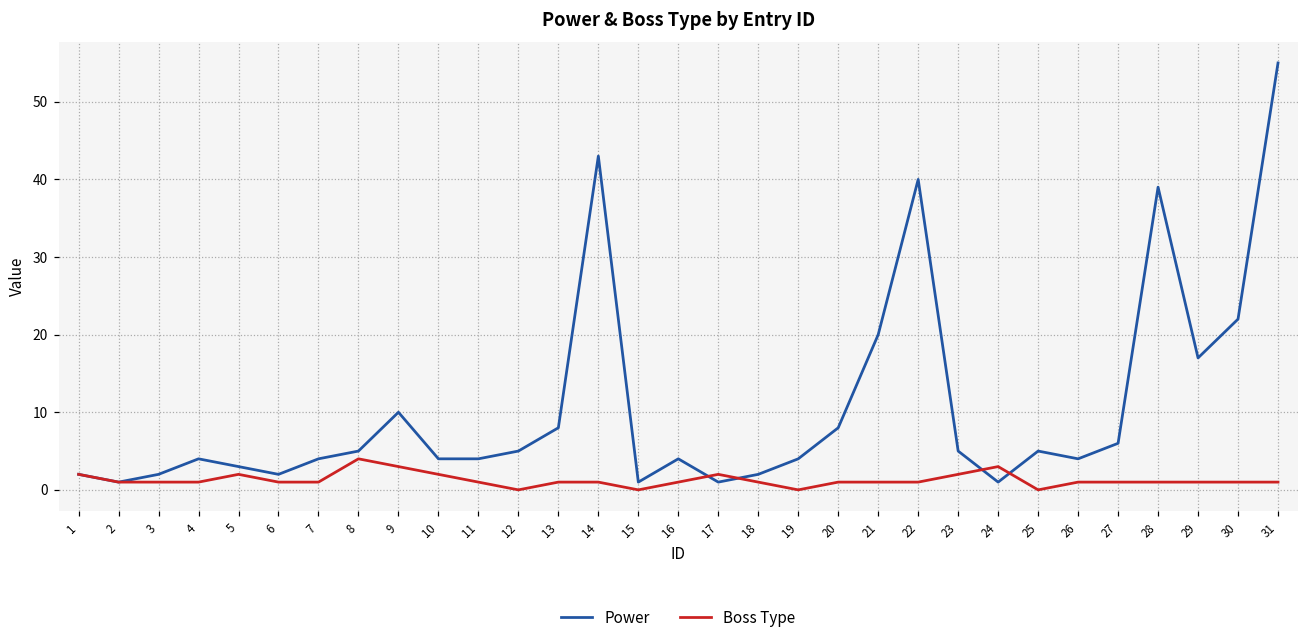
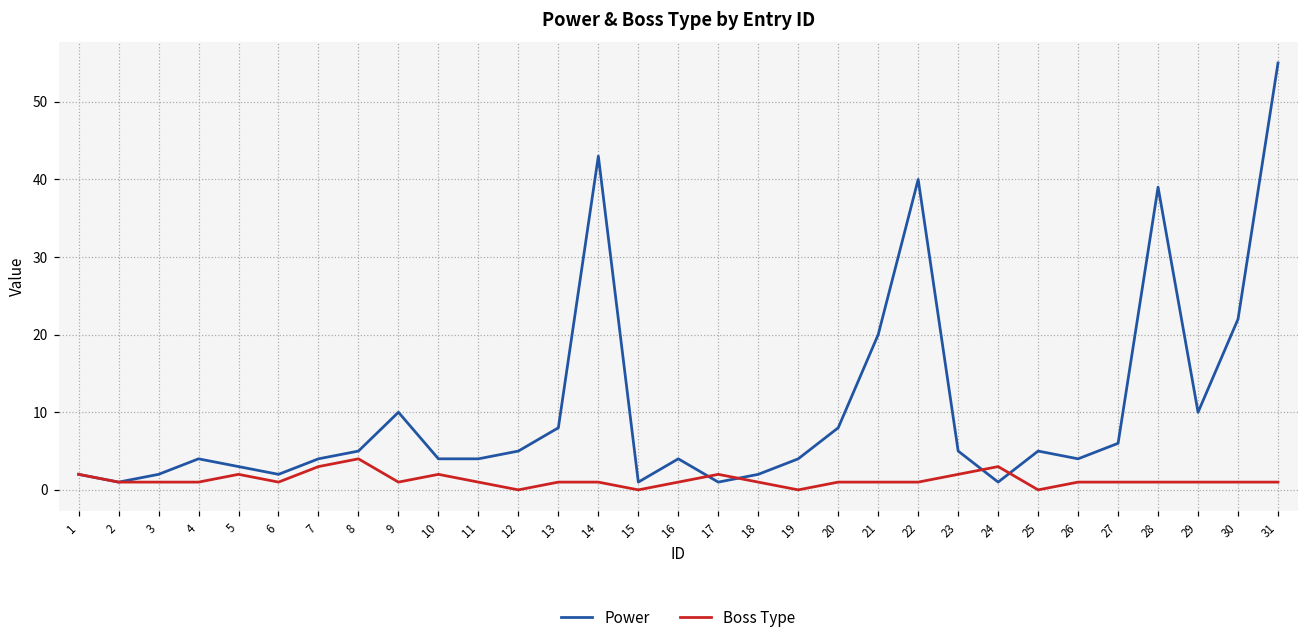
Boss Type, 7: 1 -> 3
Boss Type, 9: 3 -> 1
Power, 29: 17 -> 10
